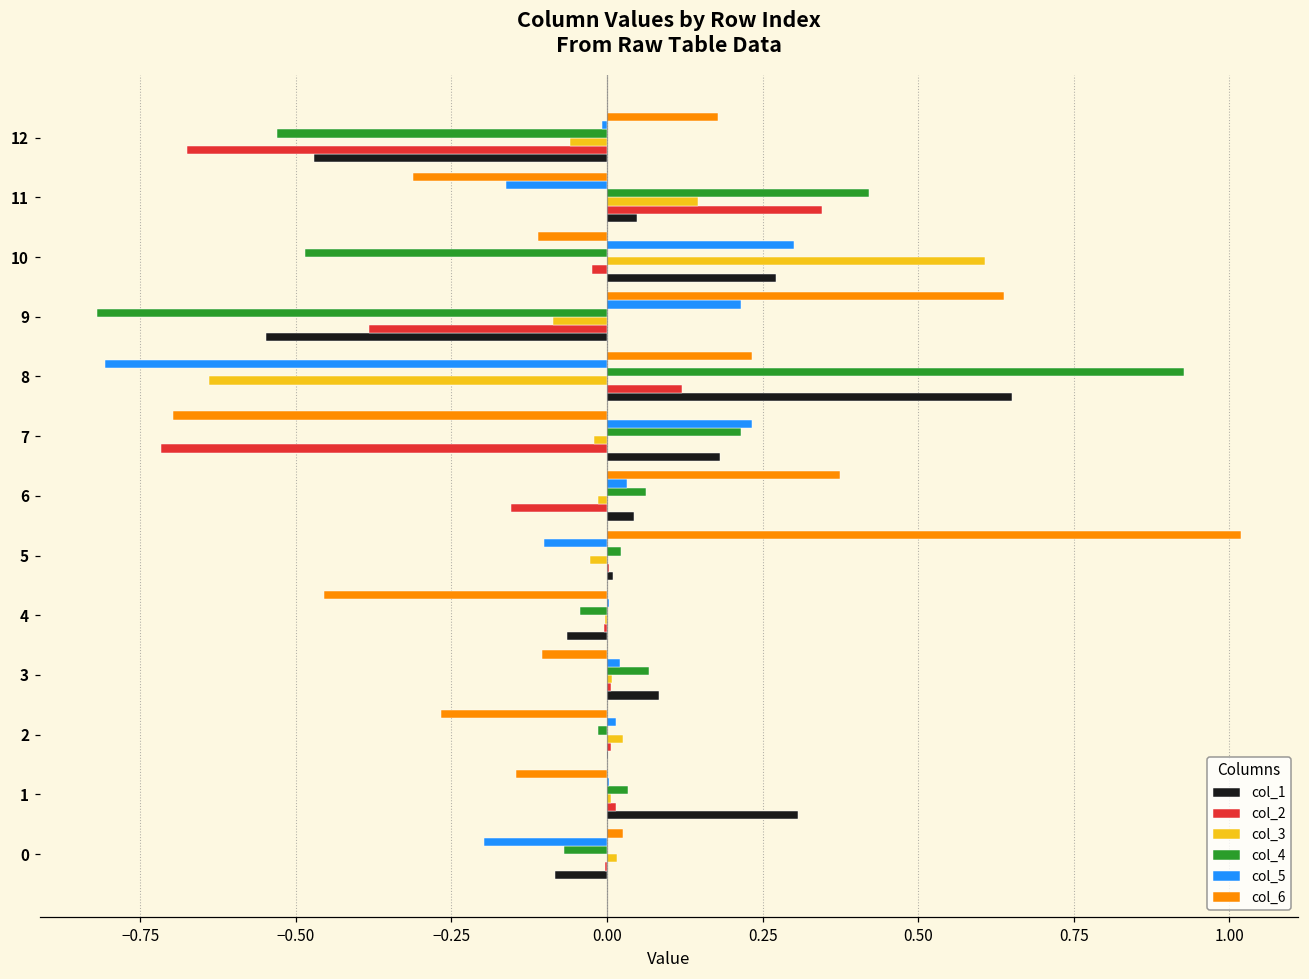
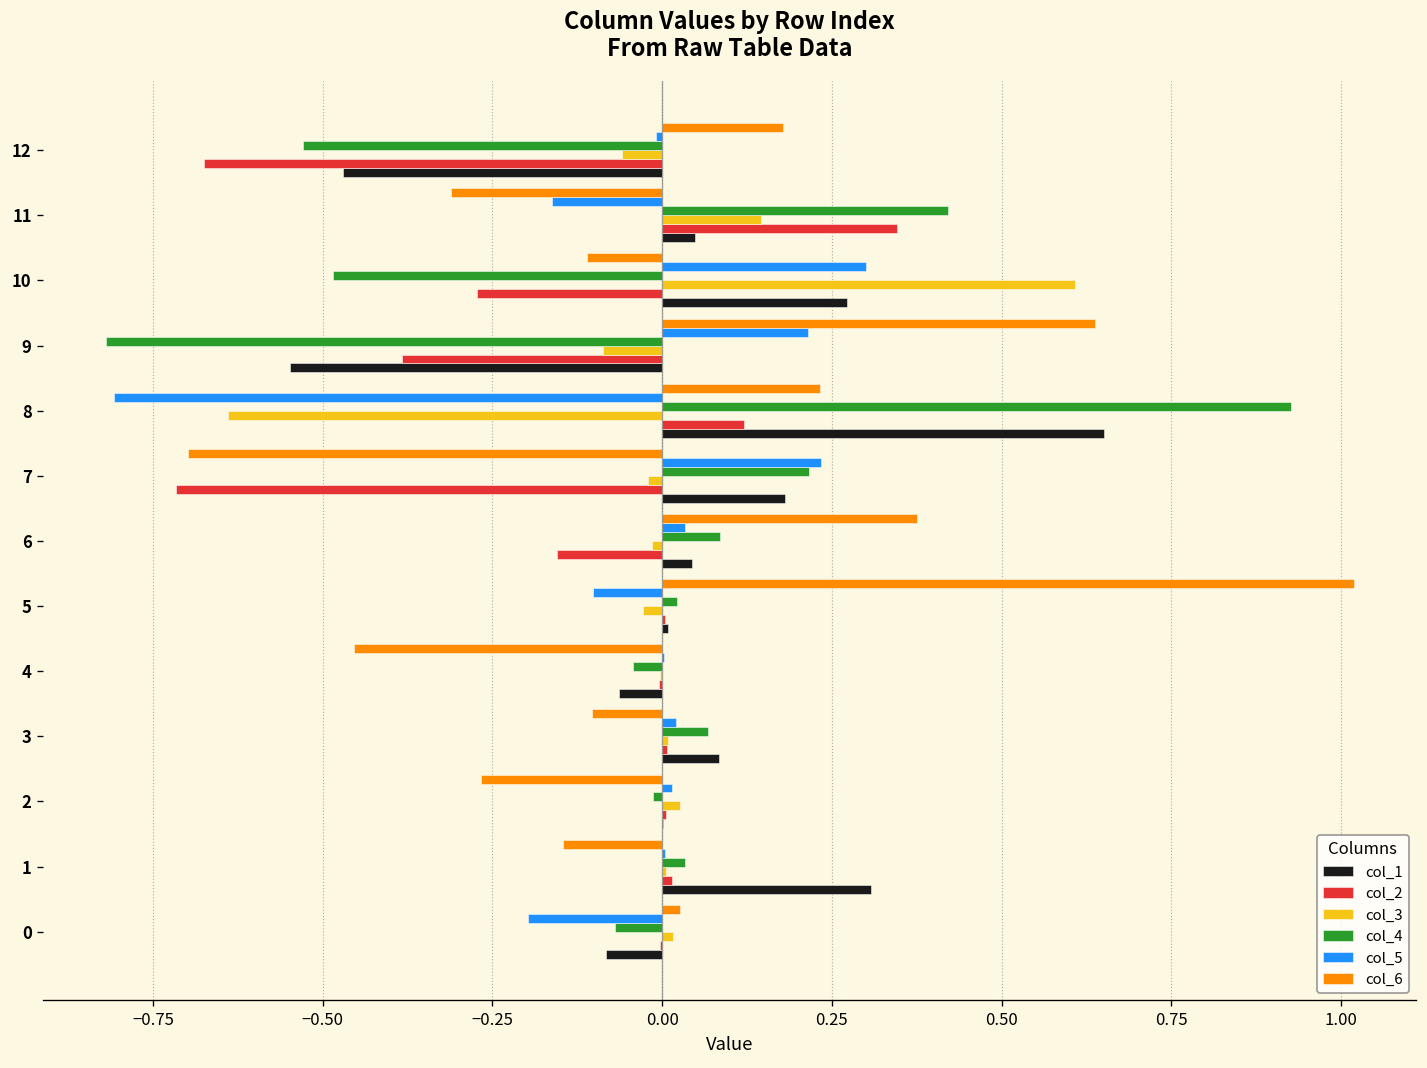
col_2, 10: -0.02 -> -0.27
col_4, 6: 0.06 -> 0.09
